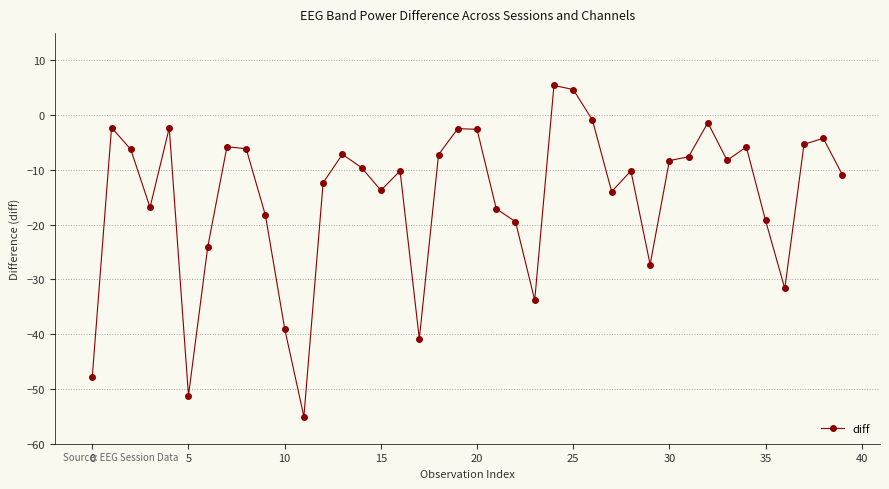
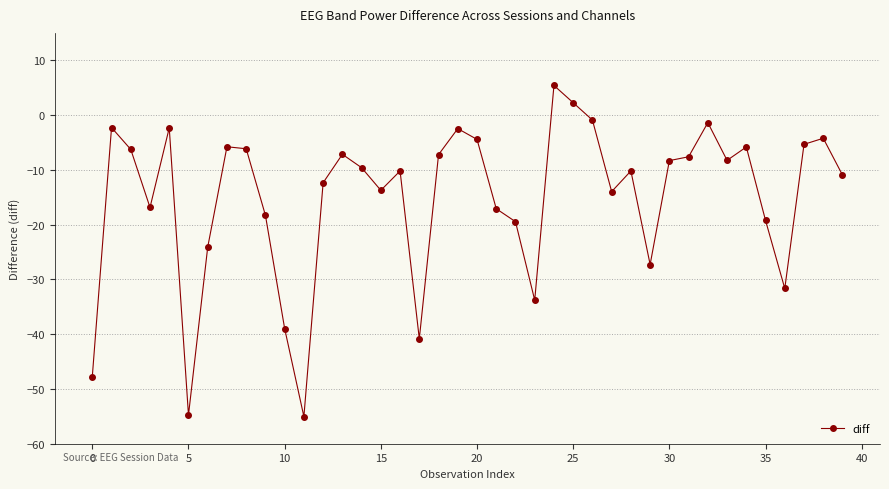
5: -51 -> -55
20: -3 -> -4
25: 5 -> 2
